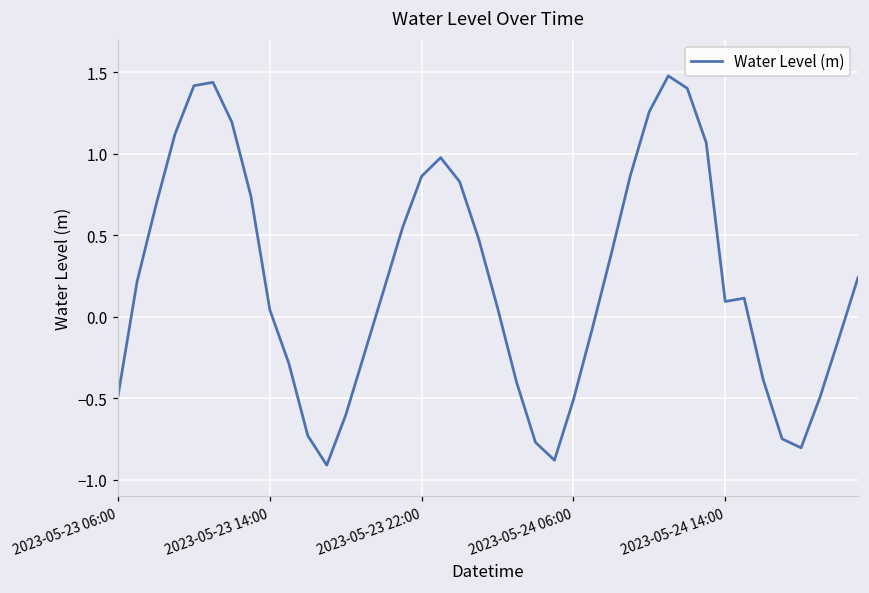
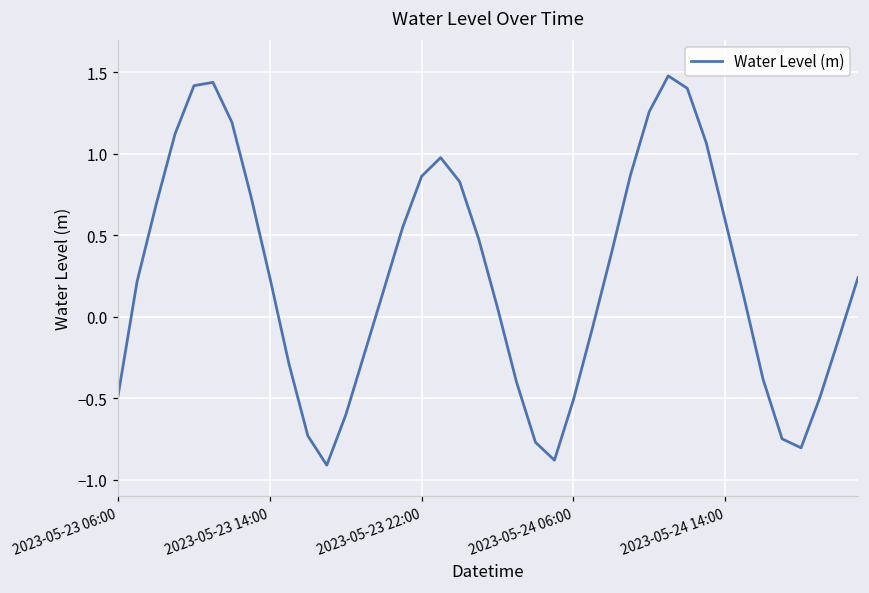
2023-05-23 14:00: 0.04 -> 0.24
2023-05-24 14:00: 0.09 -> 0.59
